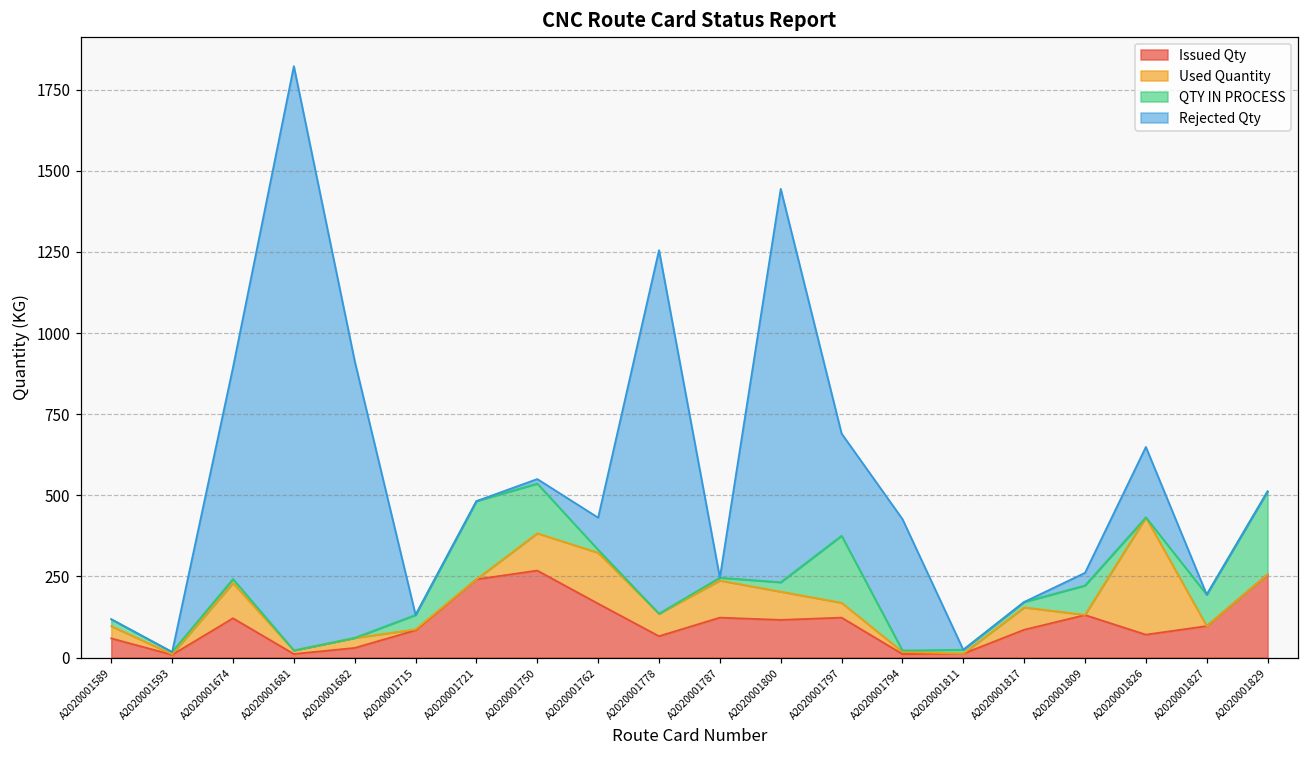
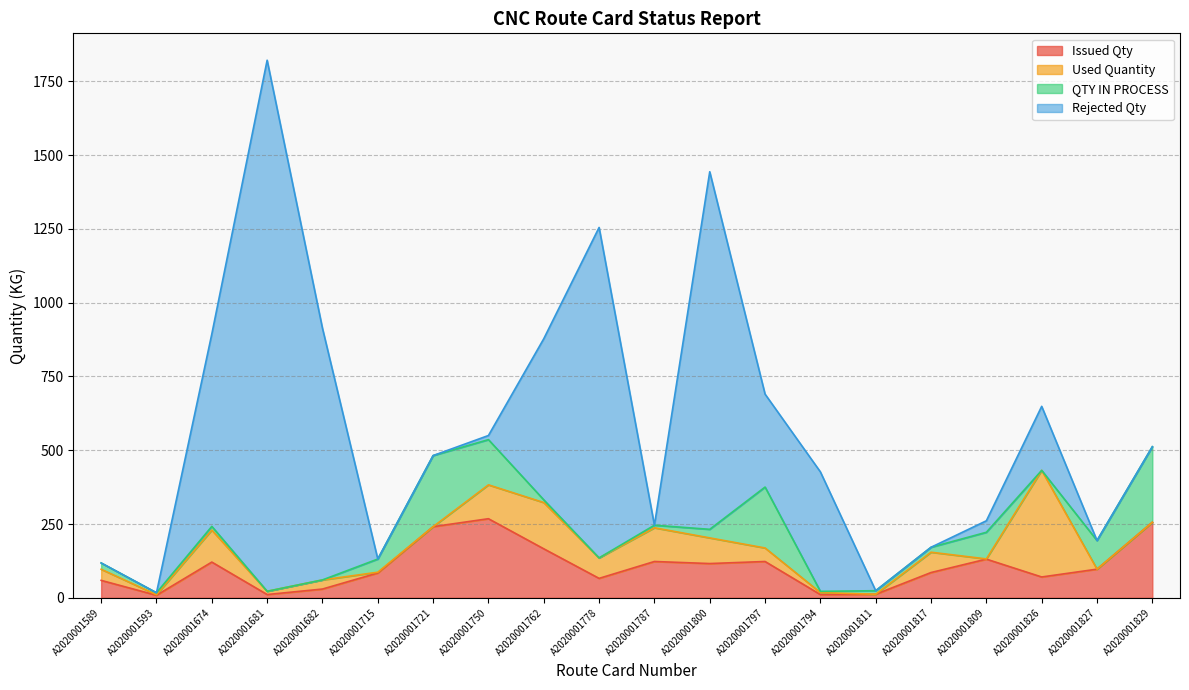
Rejected Qty, A2020001762: 100 -> 550
